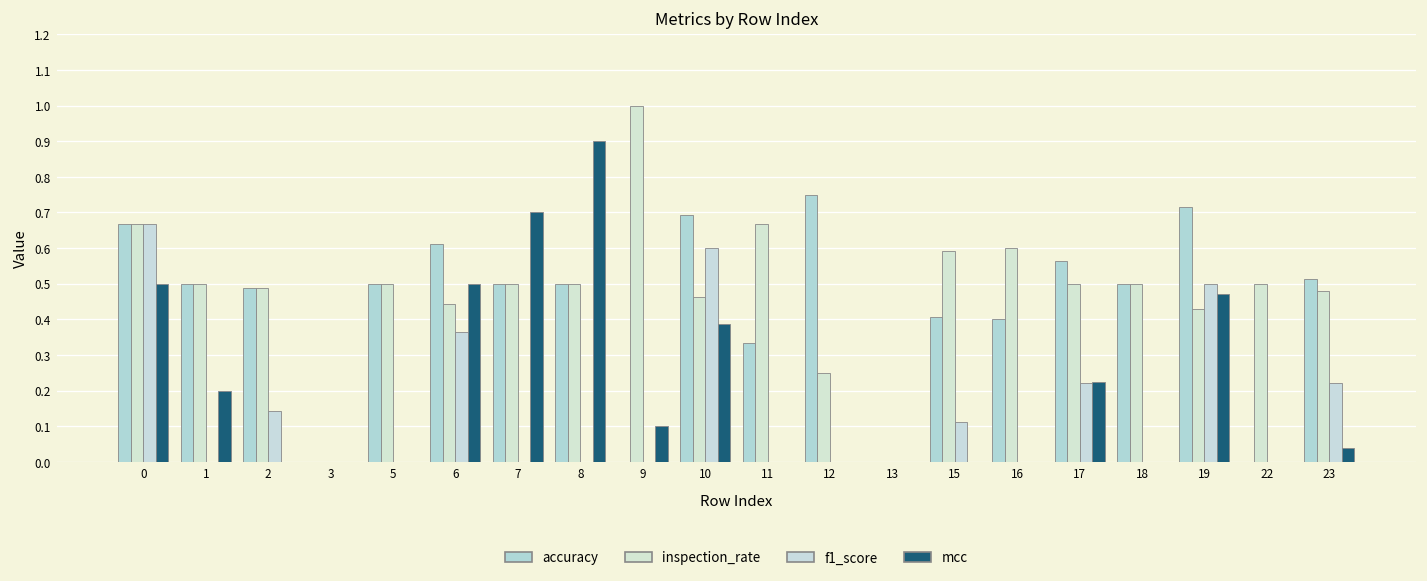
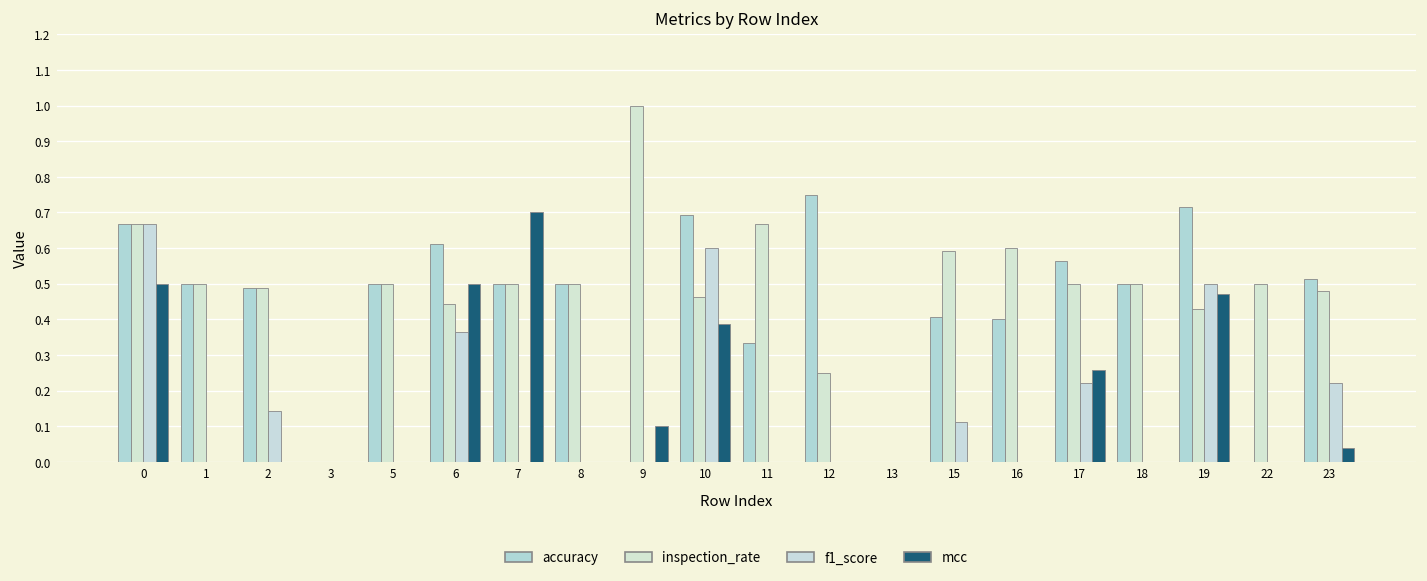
mcc, 1: 0.2 -> 0.0
mcc, 8: 0.9 -> 0.0
mcc, 17: 0.22 -> 0.26
